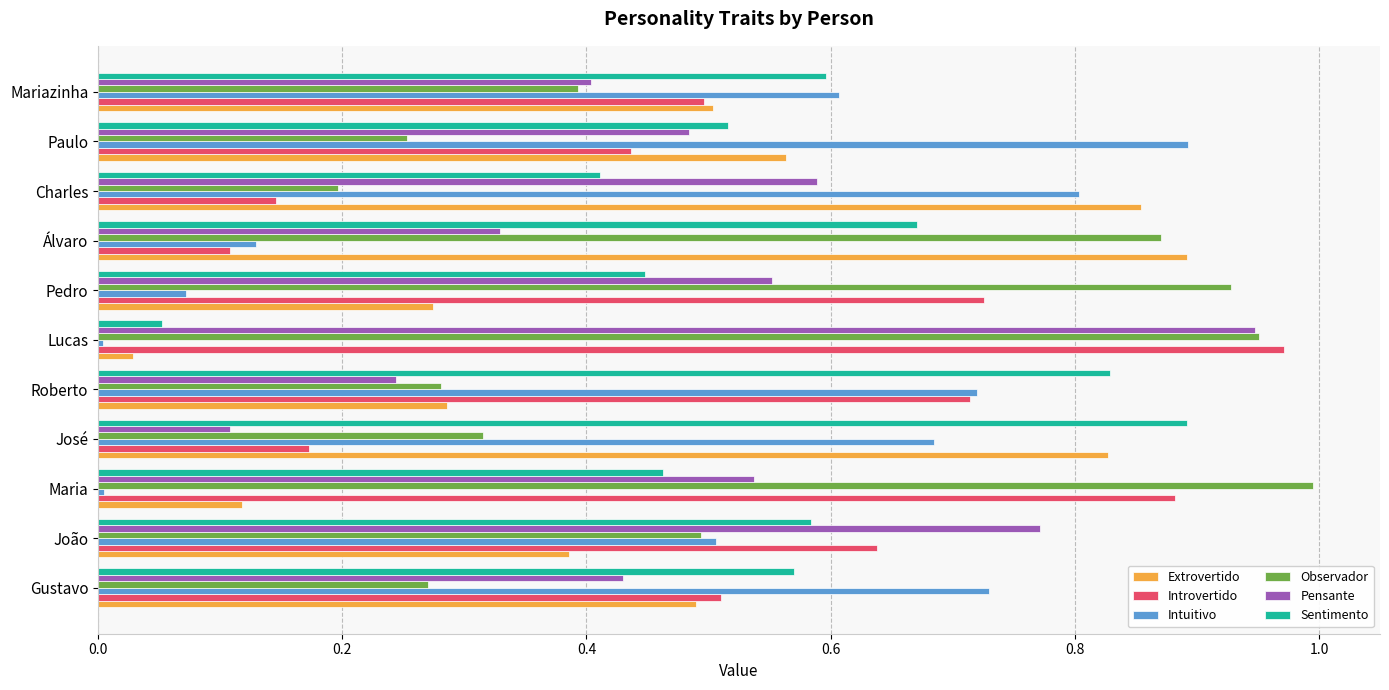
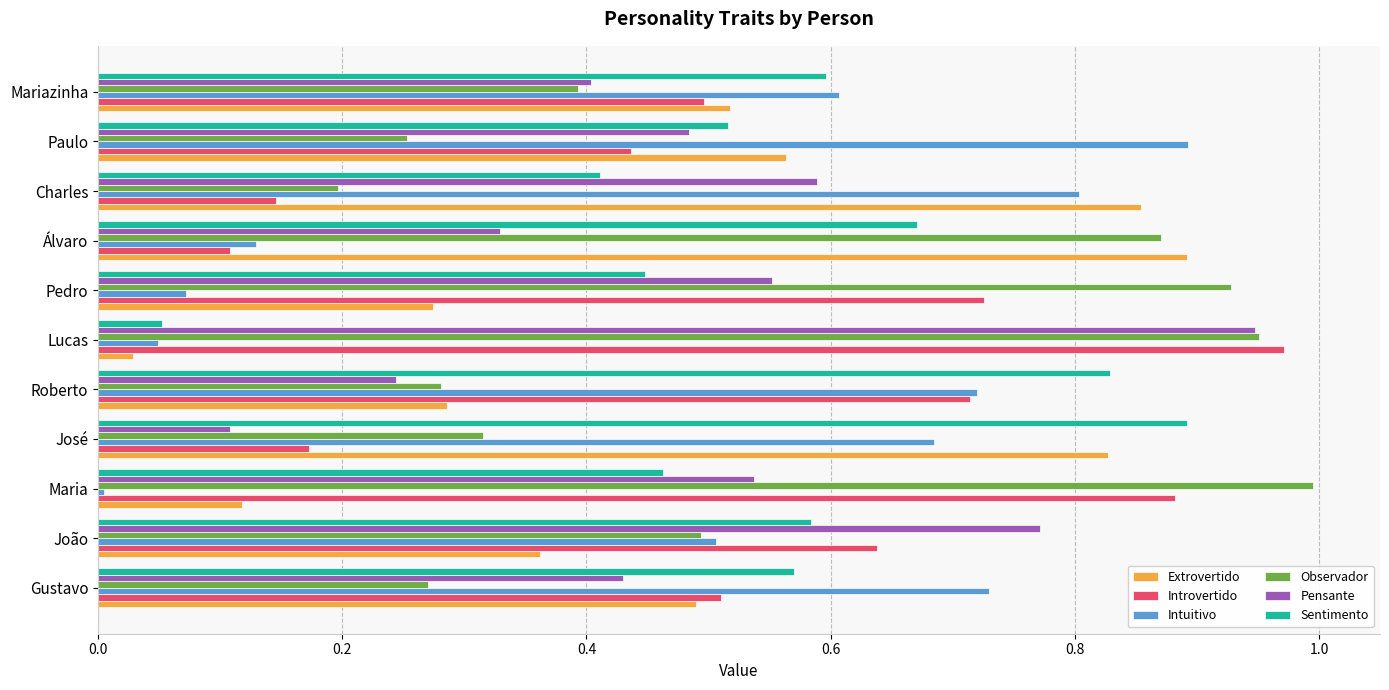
Extrovertido, Mariazinha: 0.504 -> 0.518
Intuitivo, Lucas: 0.004 -> 0.049
Extrovertido, João: 0.386 -> 0.362
